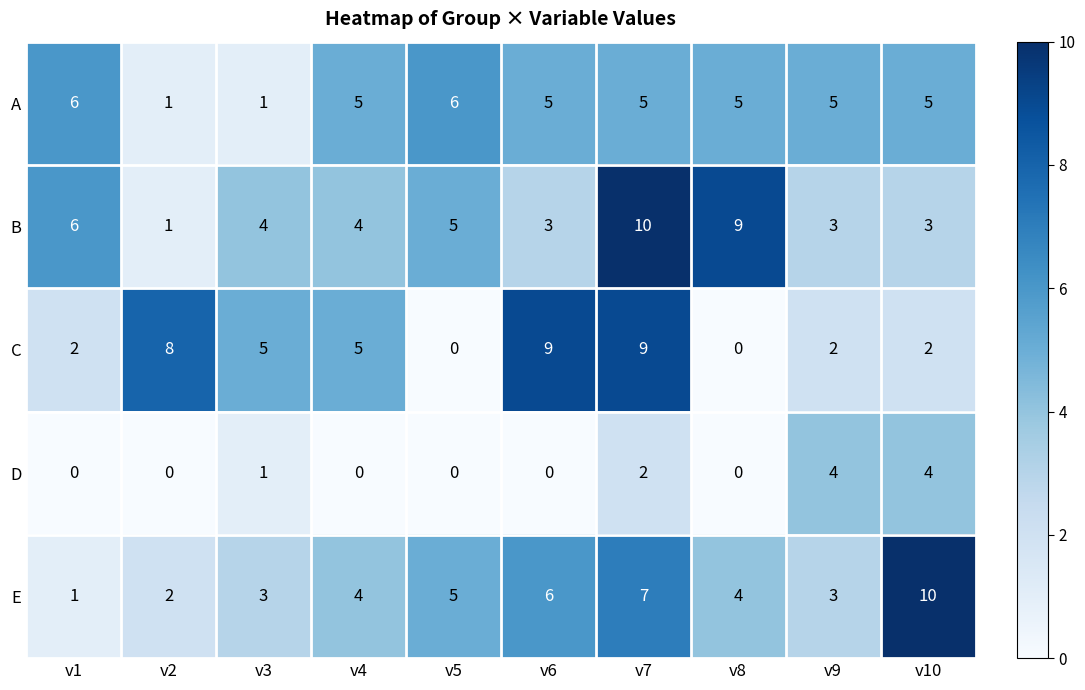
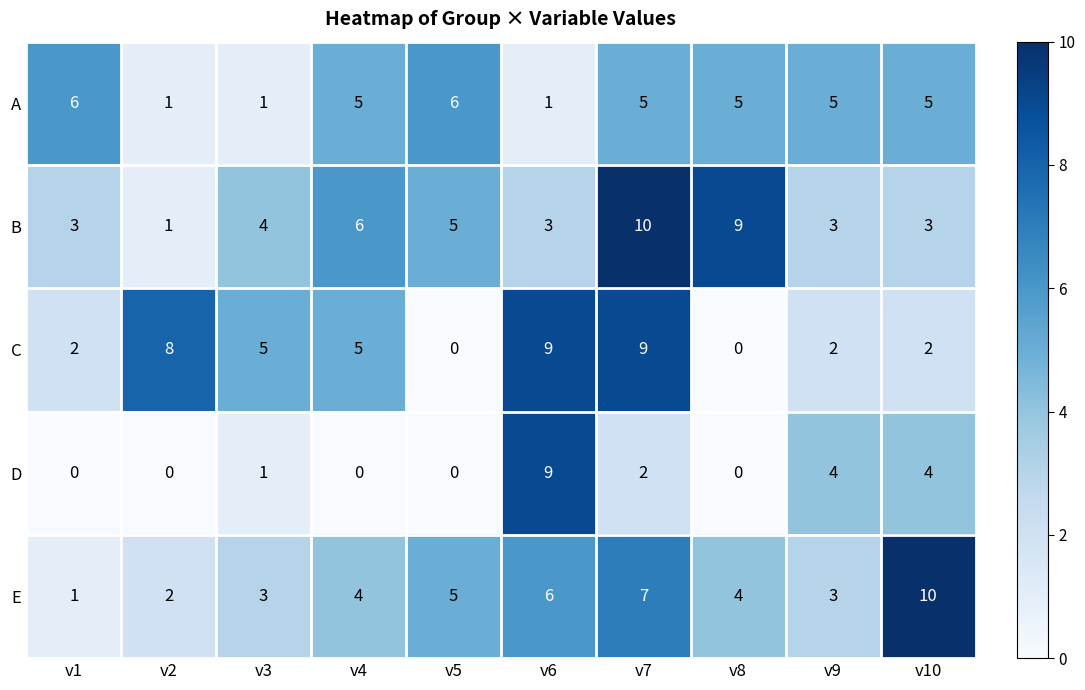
A, v6: 5 -> 1
B, v1: 6 -> 3
B, v4: 4 -> 6
D, v6: 0 -> 9
